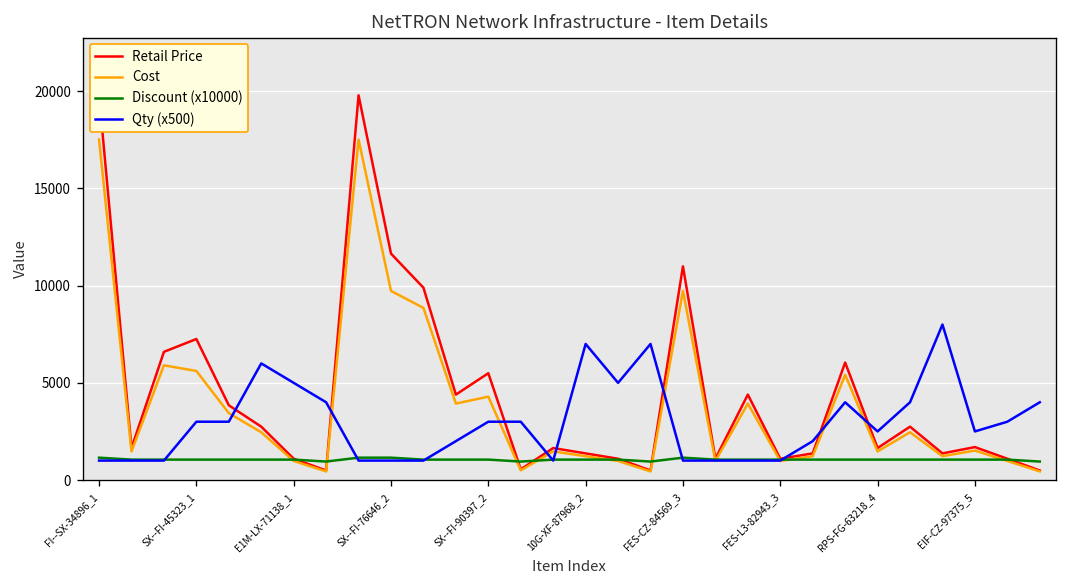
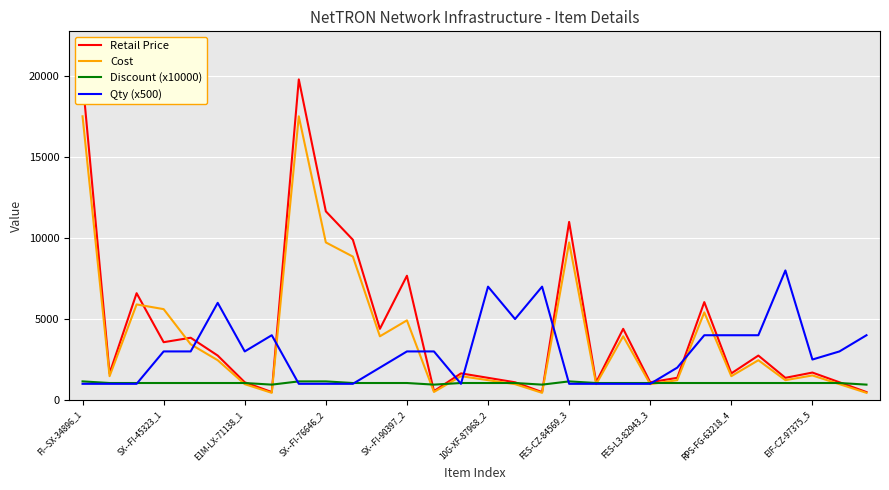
Retail Price, SX--FI-45323_1: 7300 -> 3600
Qty (x500), E1M-LX-71138_1: 5000 -> 3000
Retail Price, SX--FI-90397_2: 5500 -> 7700
Cost, SX--FI-90397_2: 4300 -> 4900
Qty (x500), RPS-FG-63218_4: 2500 -> 4000
